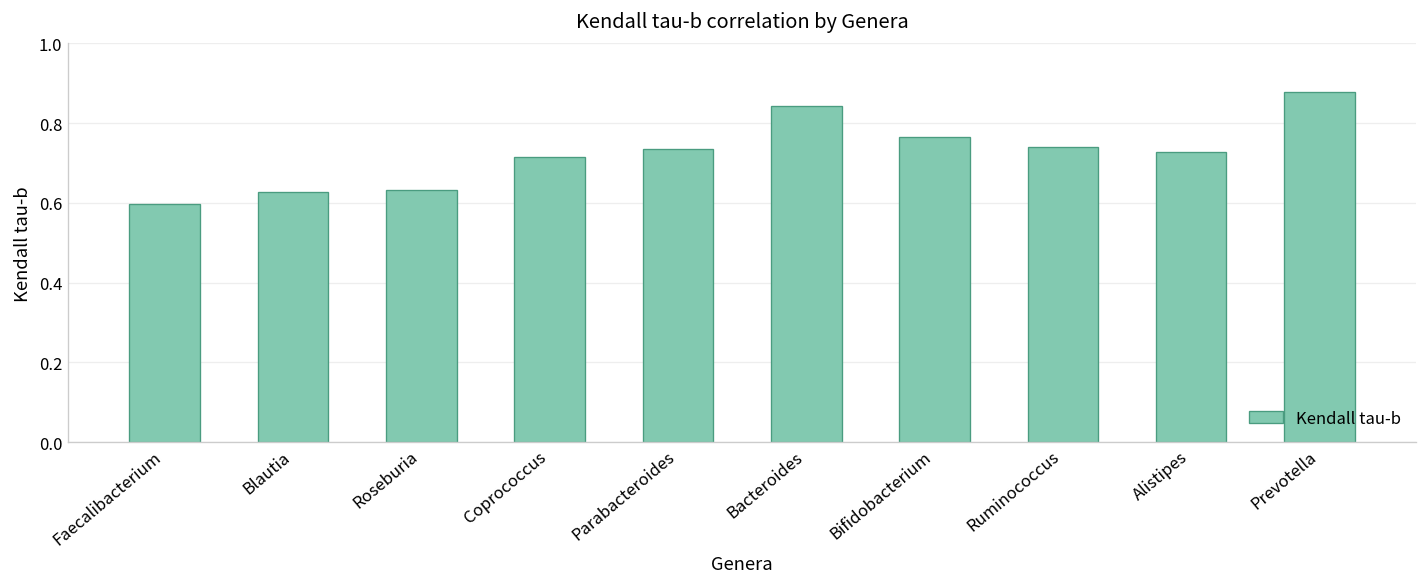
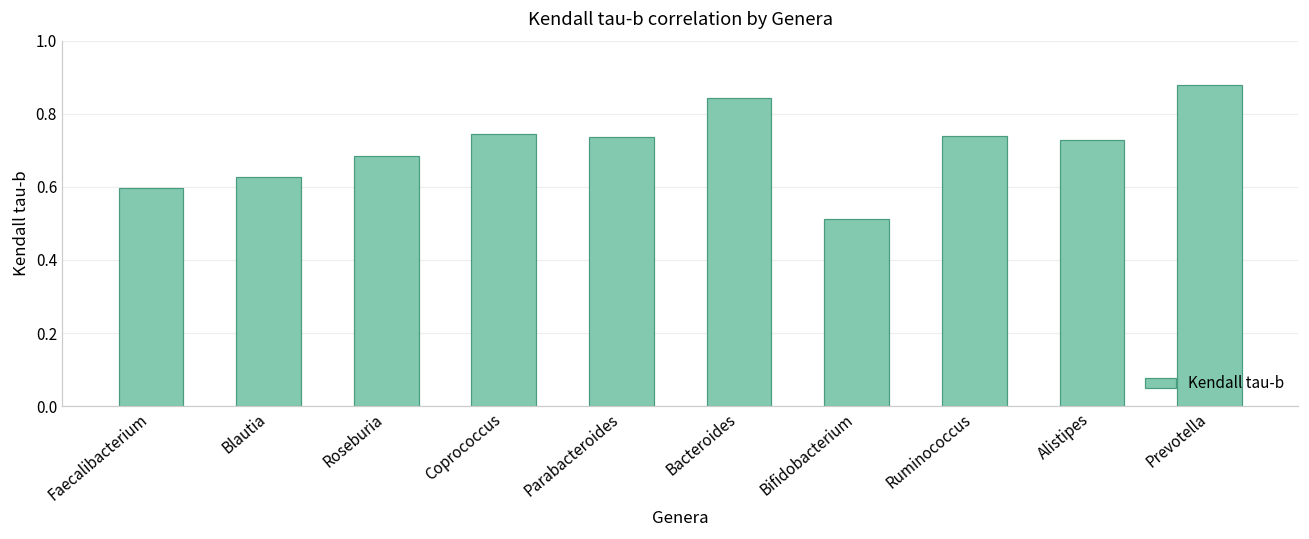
Roseburia: 0.63 -> 0.68
Coprococcus: 0.72 -> 0.74
Bifidobacterium: 0.77 -> 0.51
